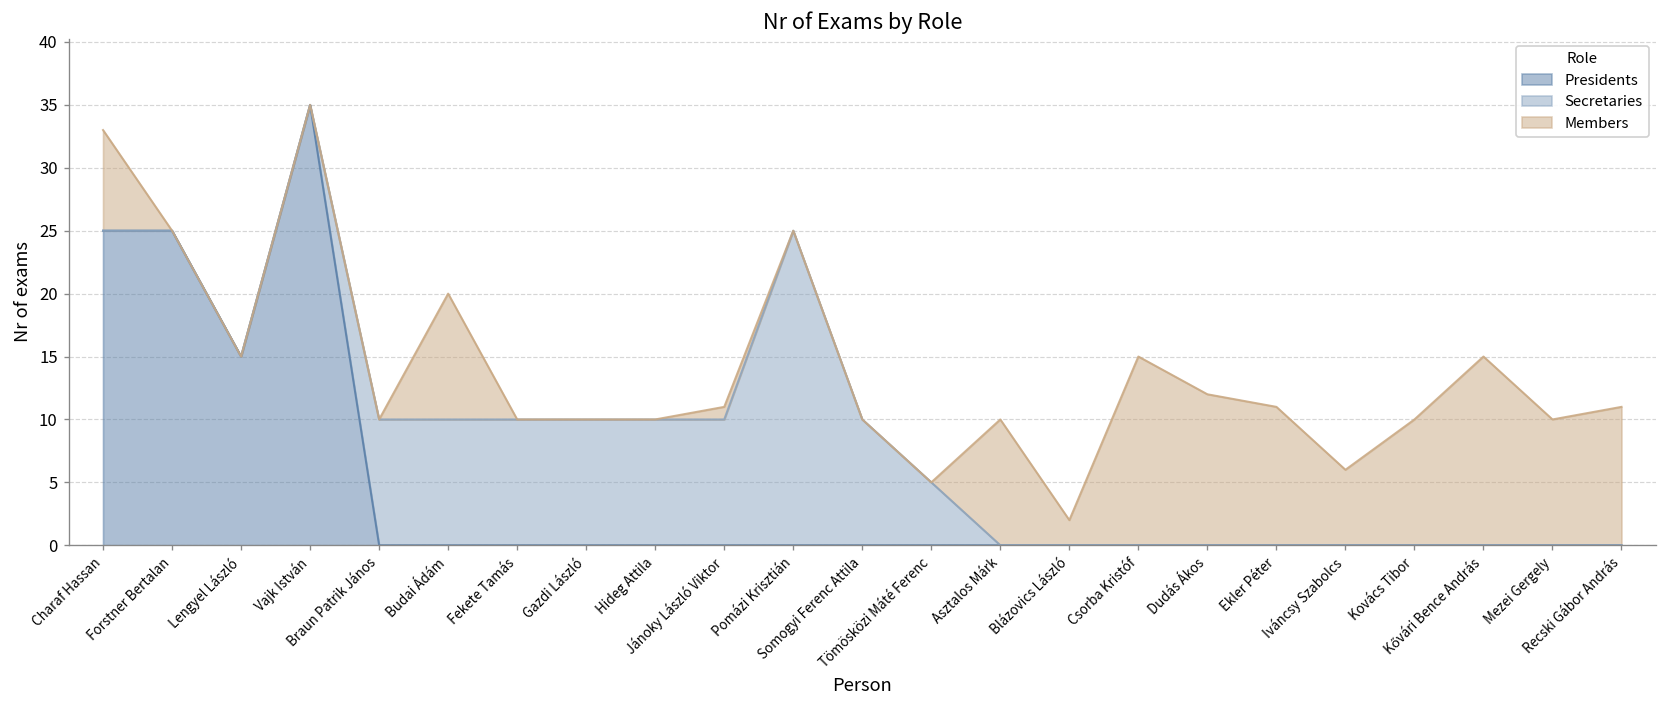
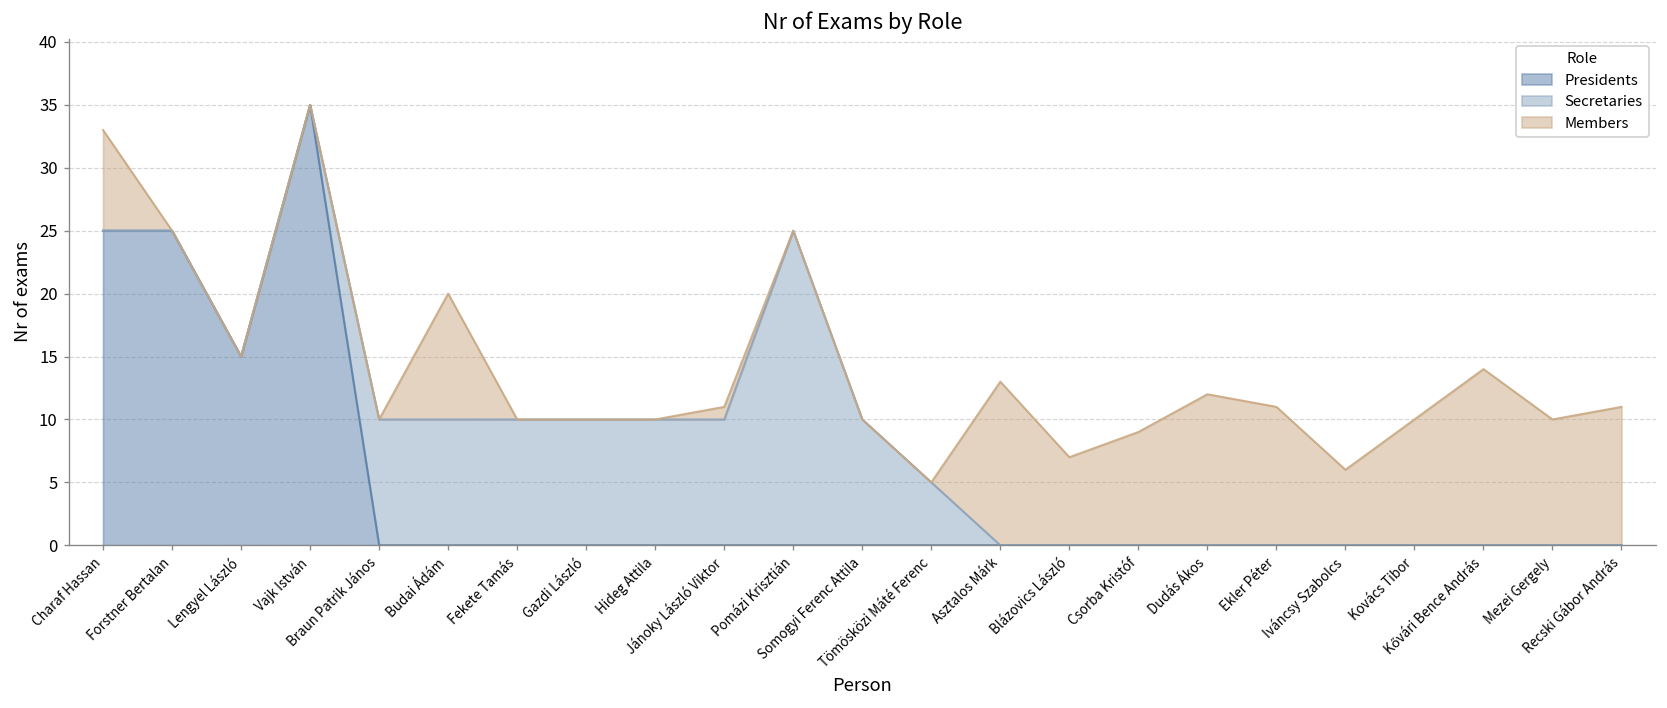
Members, Asztalos Márk: 10 -> 13
Members, Blázovics László: 2 -> 7
Members, Csorba Kristóf: 15 -> 9
Members, Kővári Bence András: 15 -> 14
